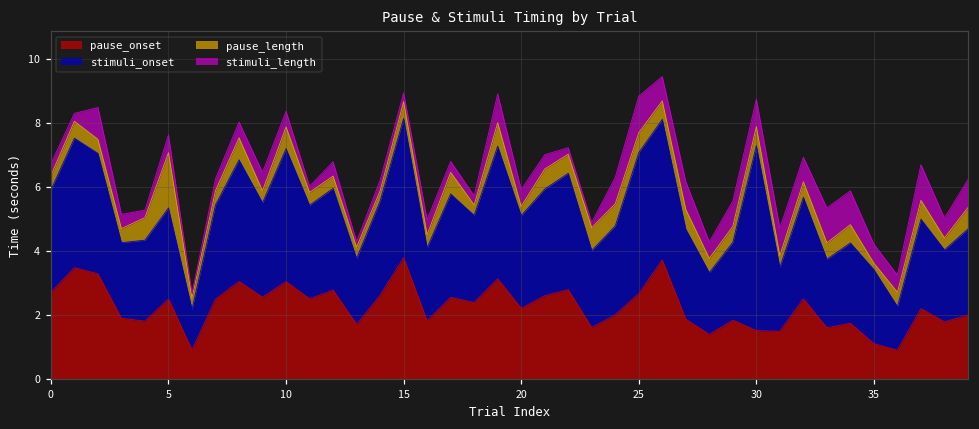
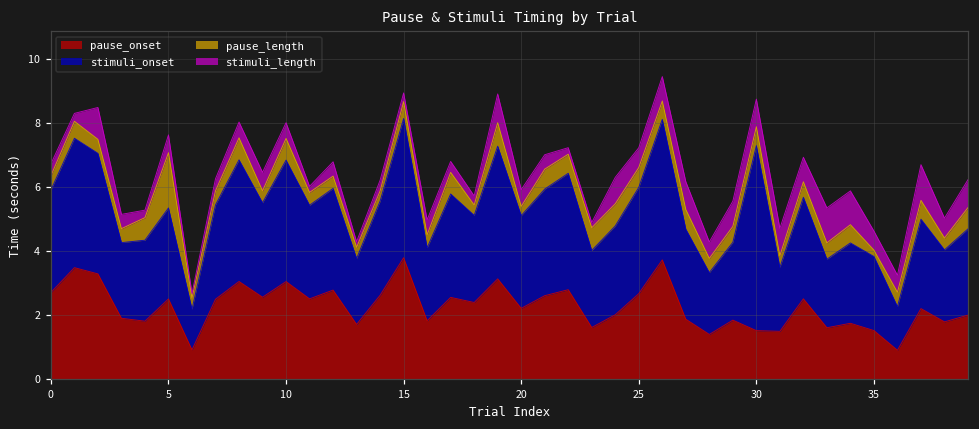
stimuli_onset, 10: 4.2 -> 3.8
stimuli_onset, 25: 4.4 -> 3.3
stimuli_length, 25: 1.1 -> 0.6
pause_onset, 35: 1.1 -> 1.5
